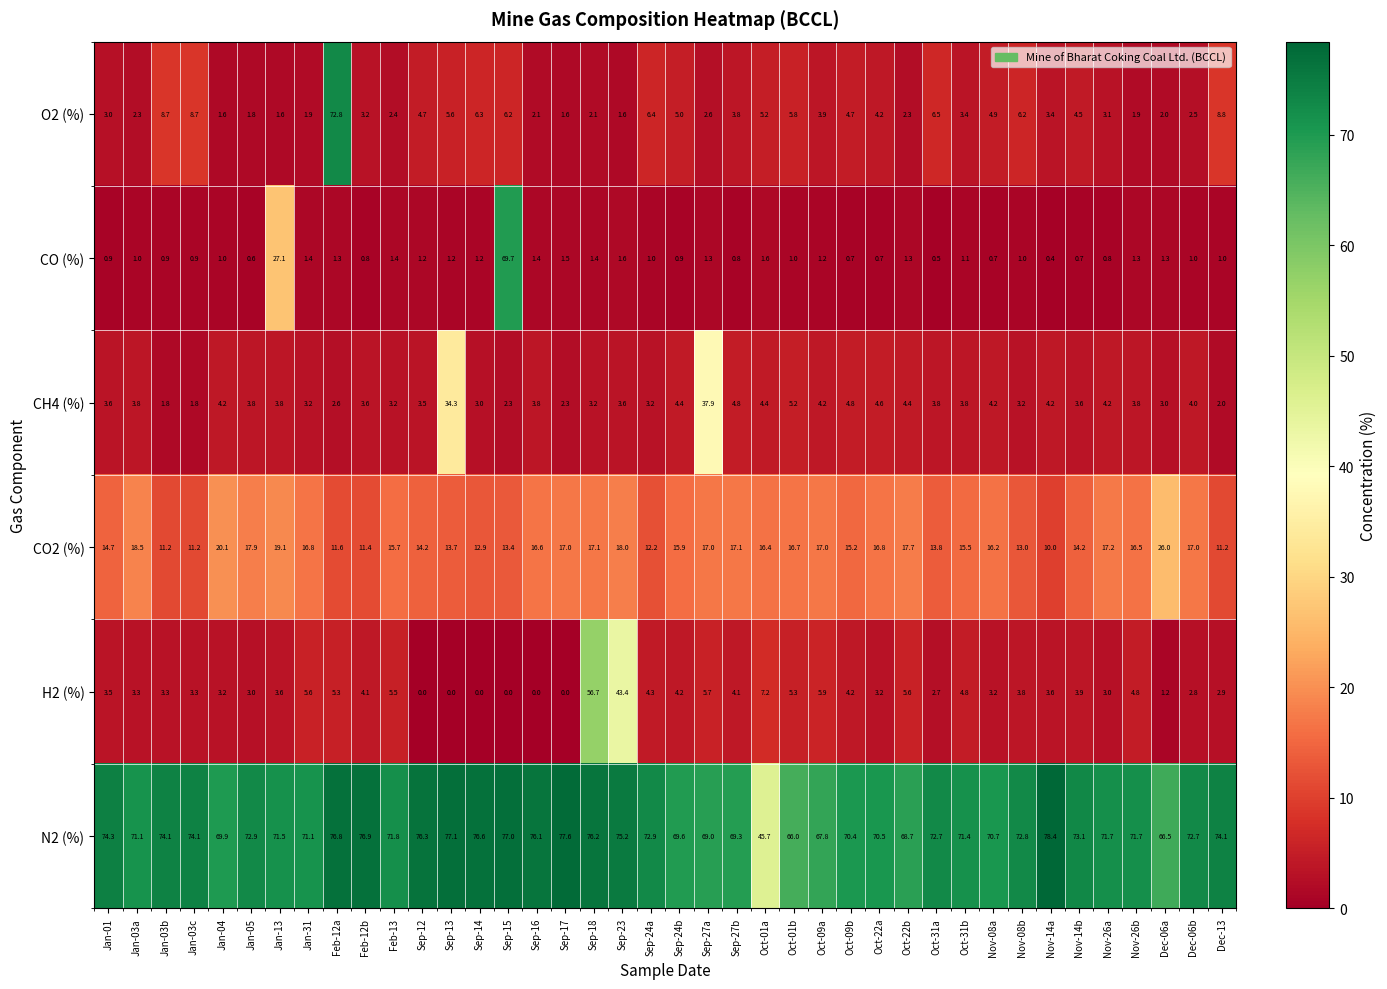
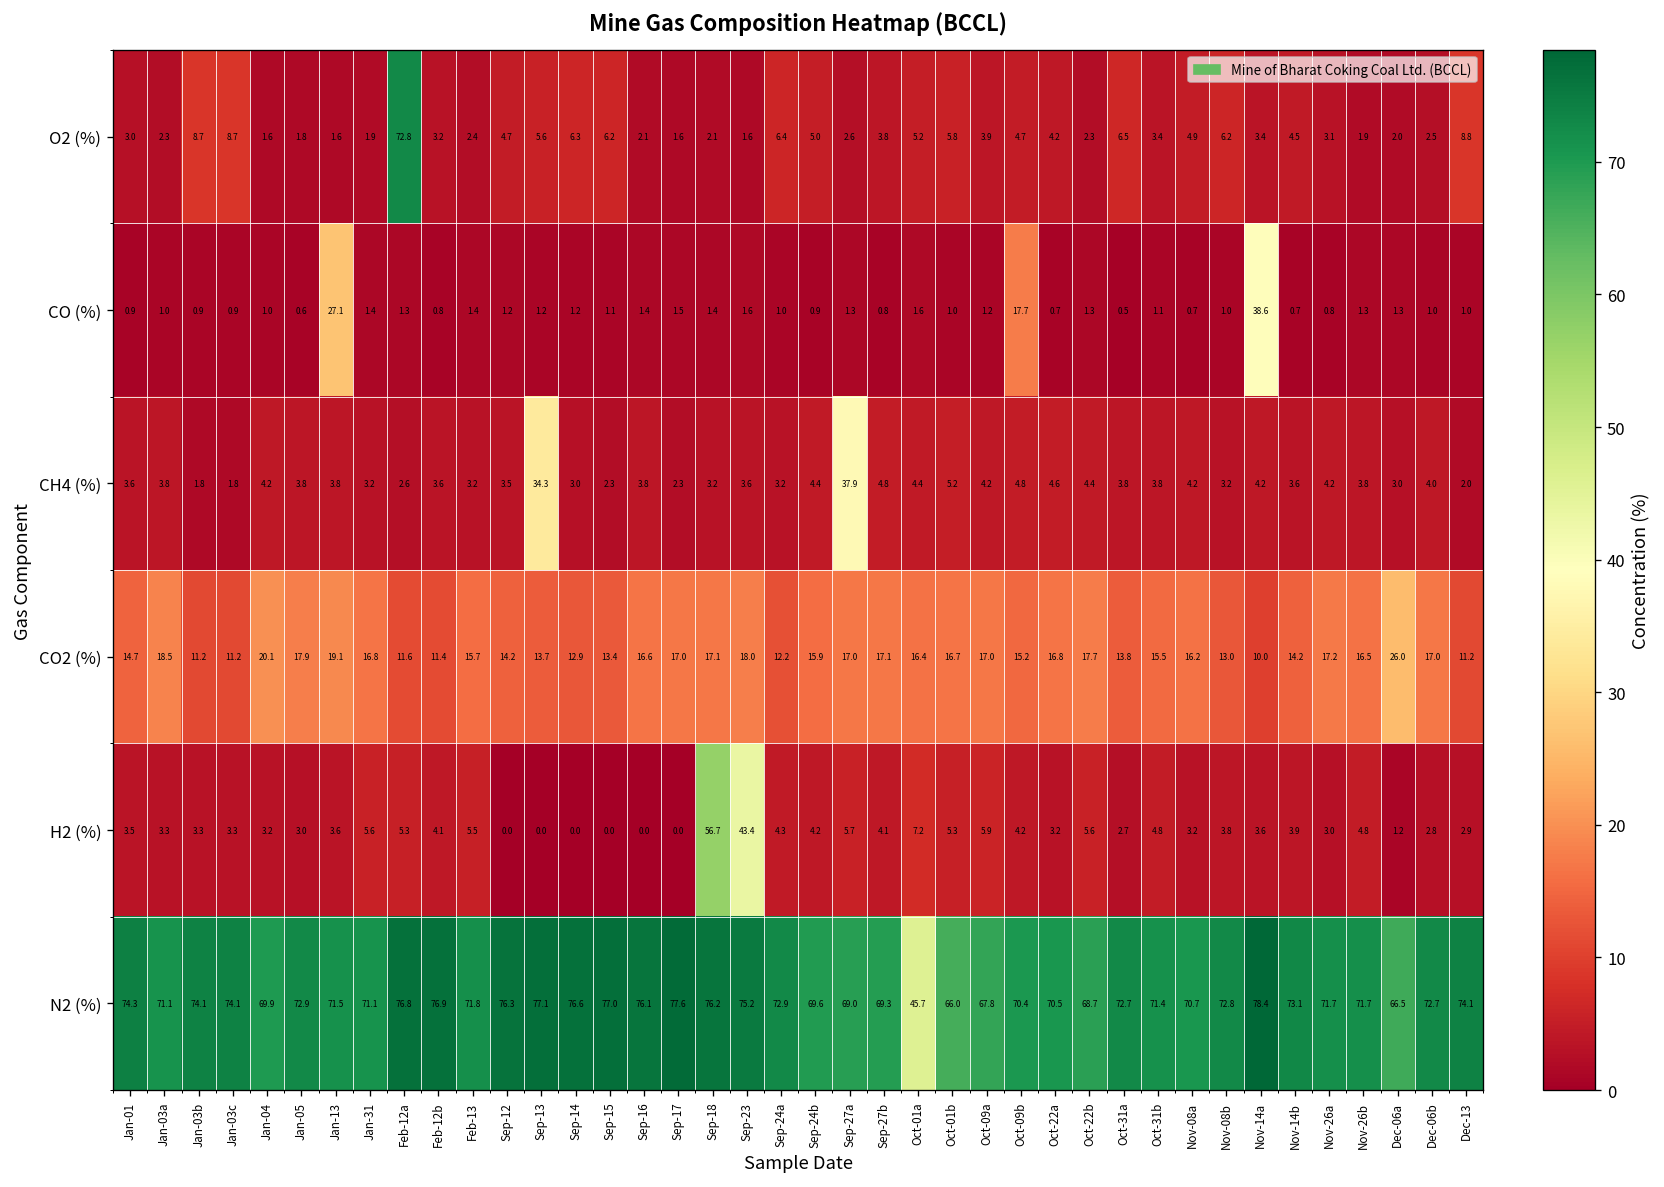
CO (%), Sep-15: 69.7 -> 1.1
CO (%), Oct-09b: 0.7 -> 17.7
CO (%), Nov-14a: 0.4 -> 38.6
